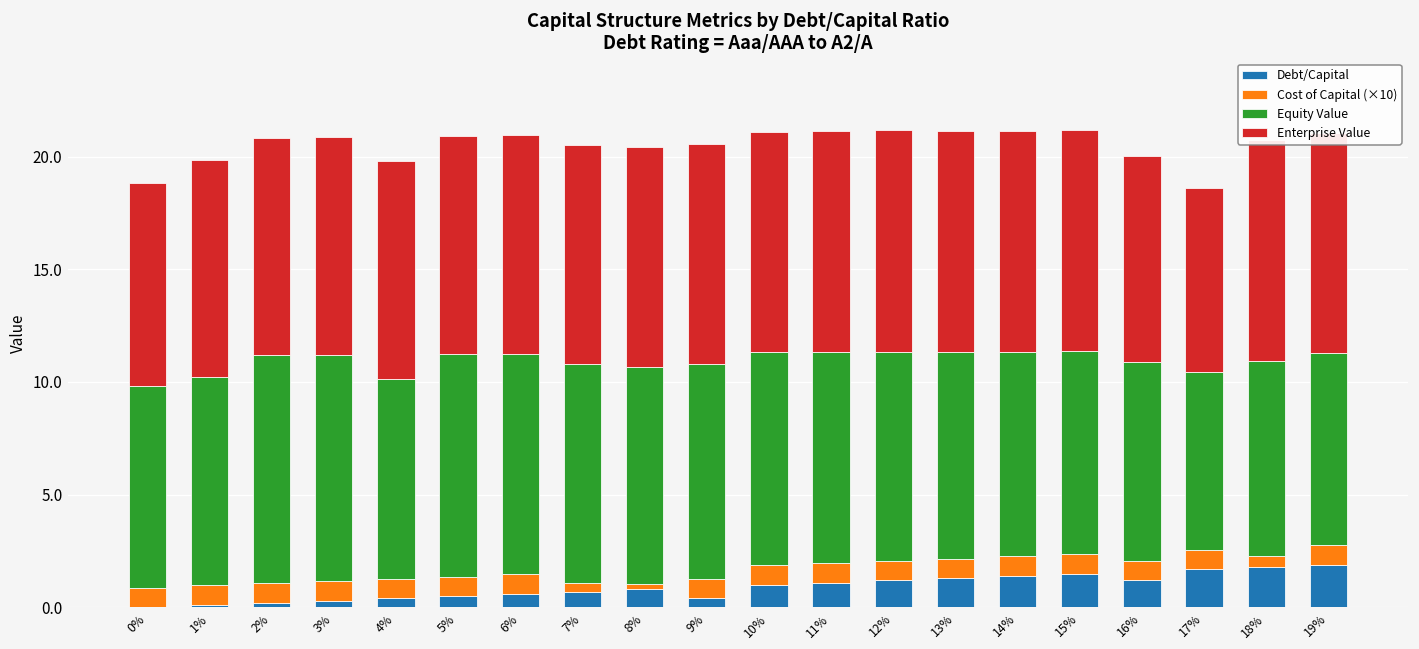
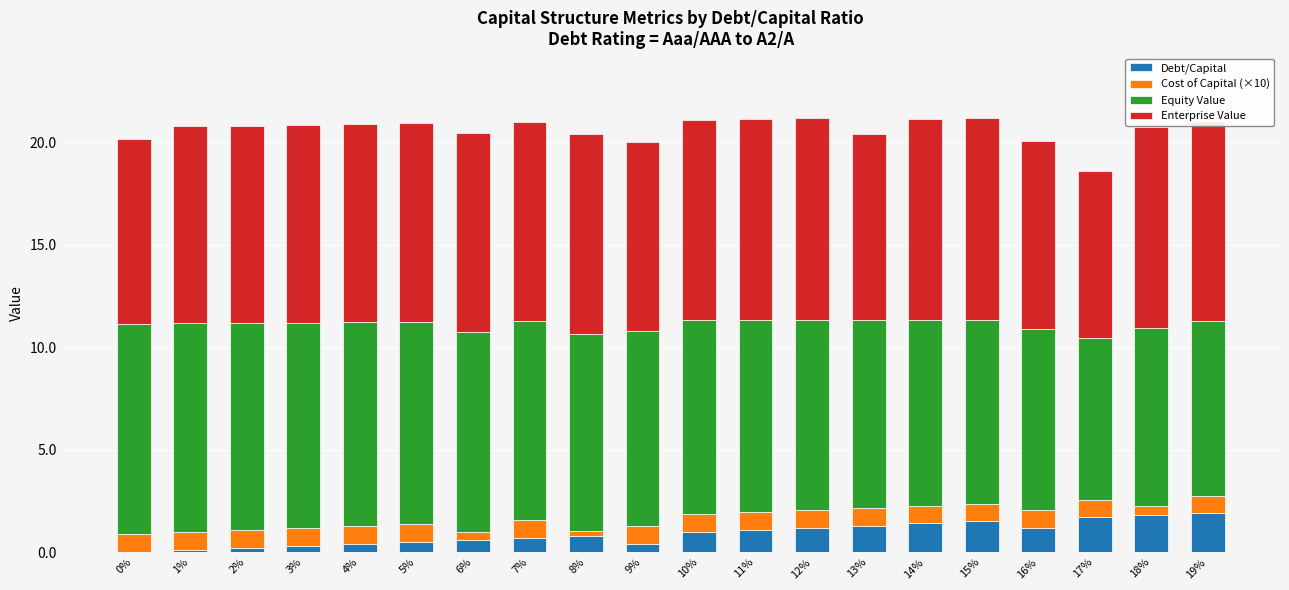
Equity Value, 0%: 8.9 -> 10.3
Equity Value, 1%: 9.2 -> 10.2
Equity Value, 4%: 8.9 -> 9.9
Cost of Capital (×10), 6%: 0.9 -> 0.4
Cost of Capital (×10), 7%: 0.4 -> 0.9
Enterprise Value, 9%: 9.8 -> 9.2
Enterprise Value, 13%: 9.8 -> 9.1
